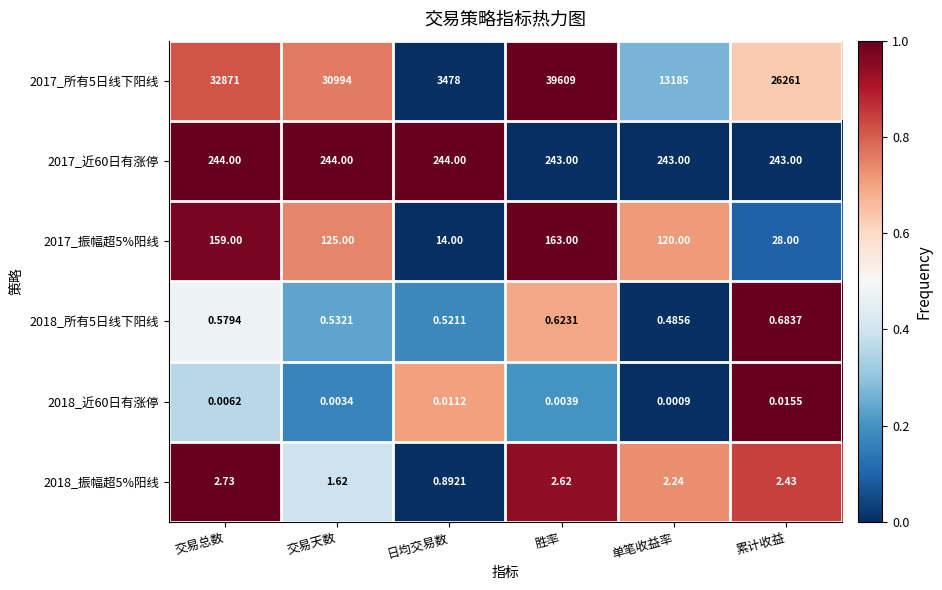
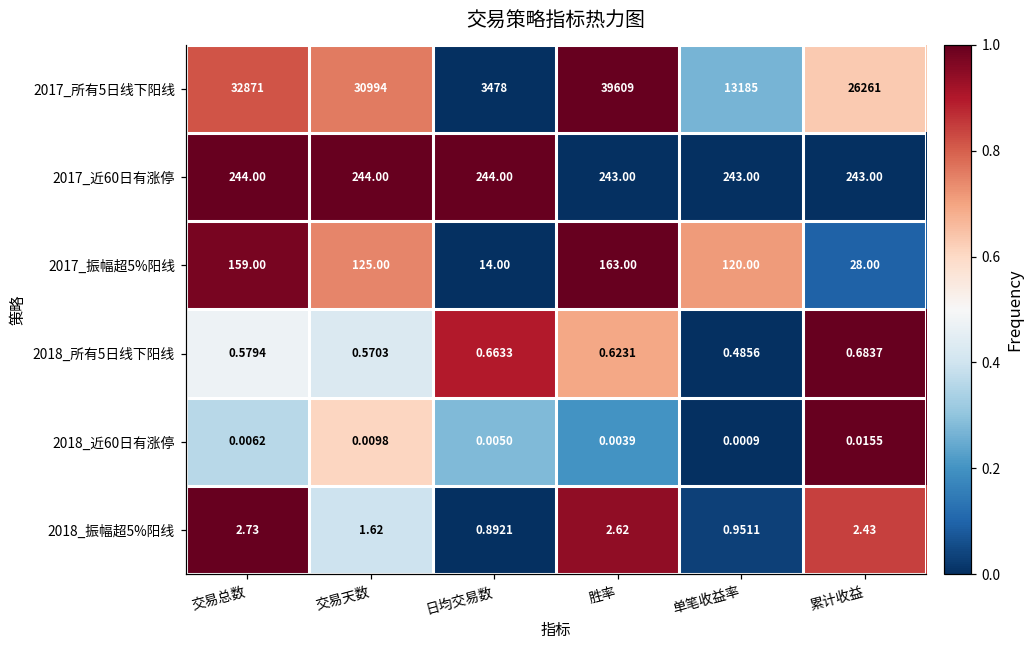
2018_所有5日线下阳线, 交易天数: 0.5321 -> 0.5703
2018_所有5日线下阳线, 日均交易数: 0.5211 -> 0.6633
2018_近60日有涨停, 交易天数: 0.0034 -> 0.0098
2018_近60日有涨停, 日均交易数: 0.0112 -> 0.0050
2018_振幅超5%阳线, 单笔收益率: 2.24 -> 0.9511
